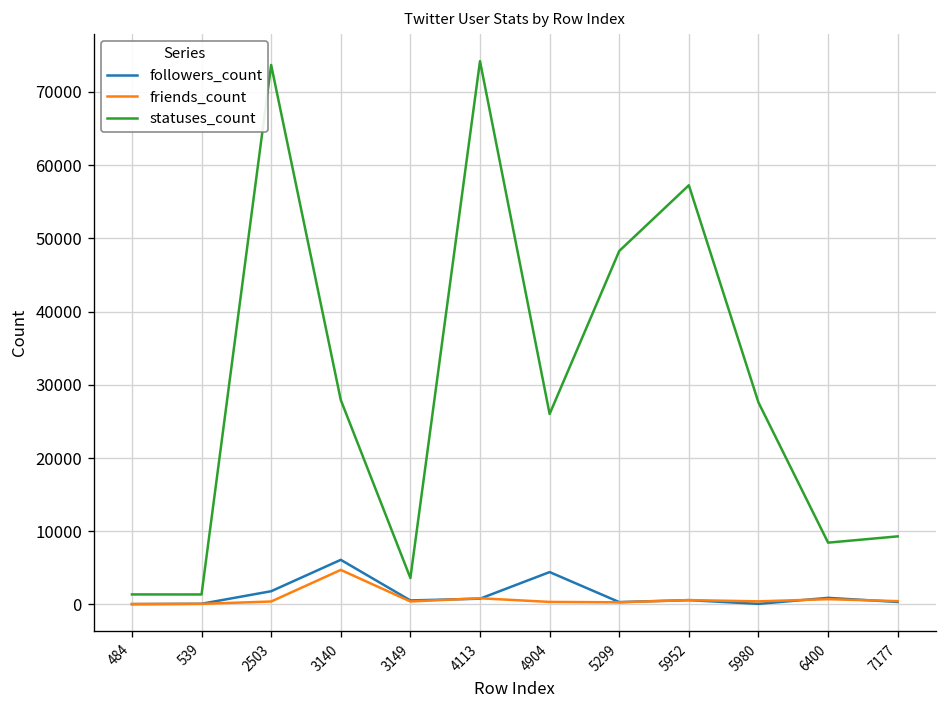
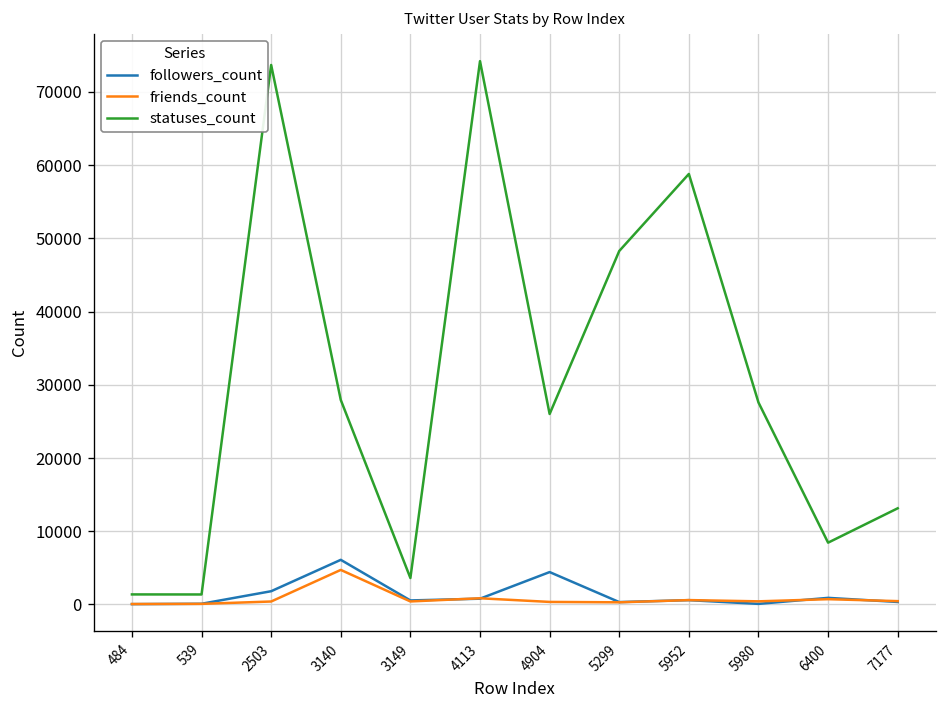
statuses_count, 5952: 57000 -> 59000
statuses_count, 7177: 9000 -> 13000
